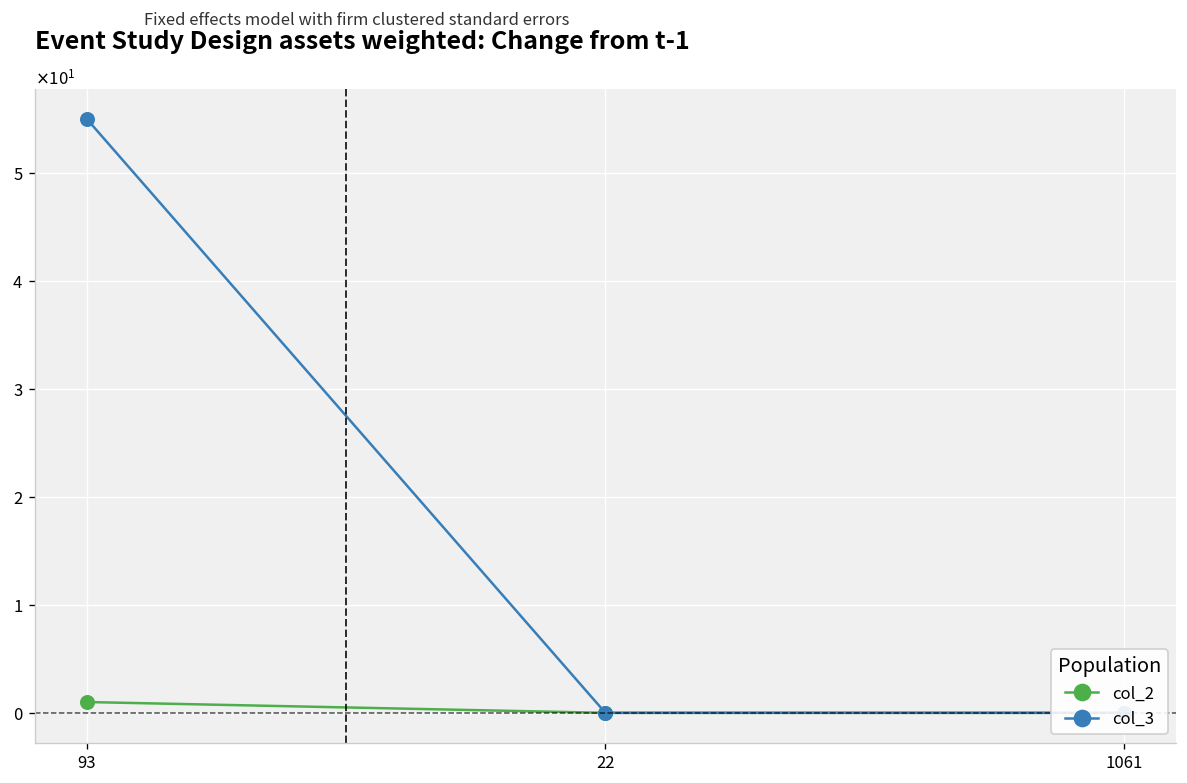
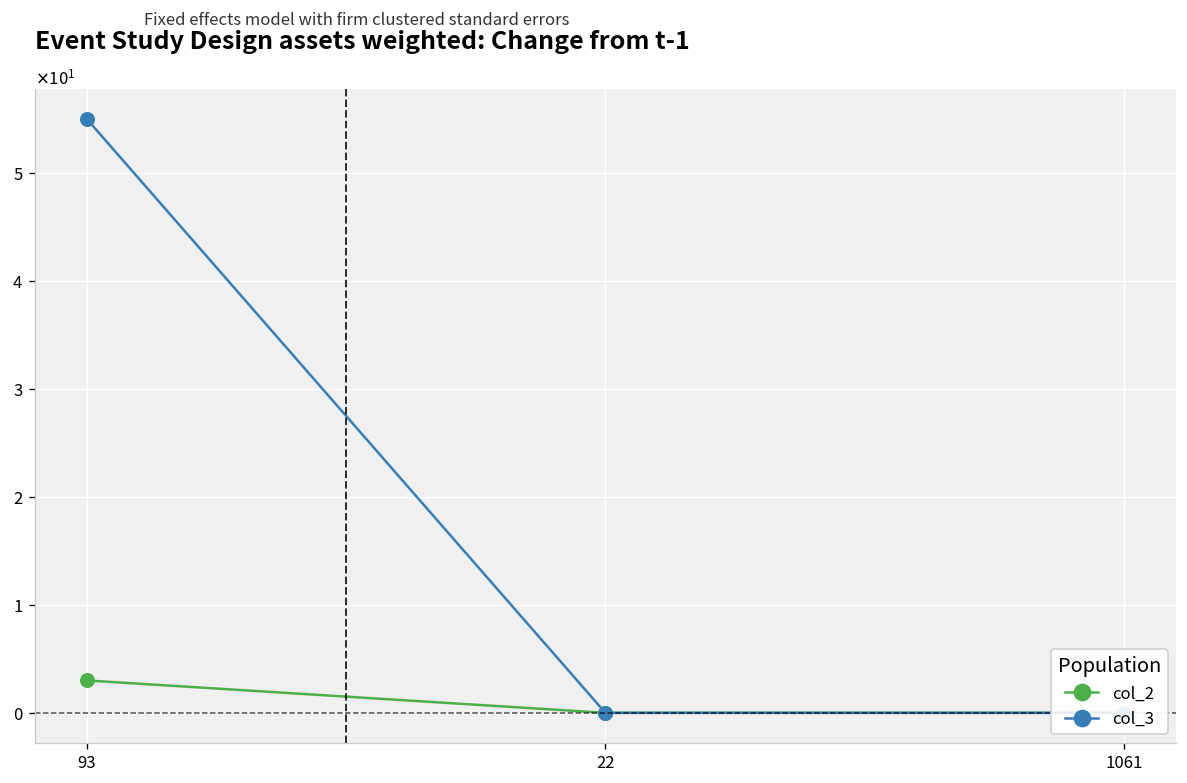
col_2, 93: 1 -> 3
